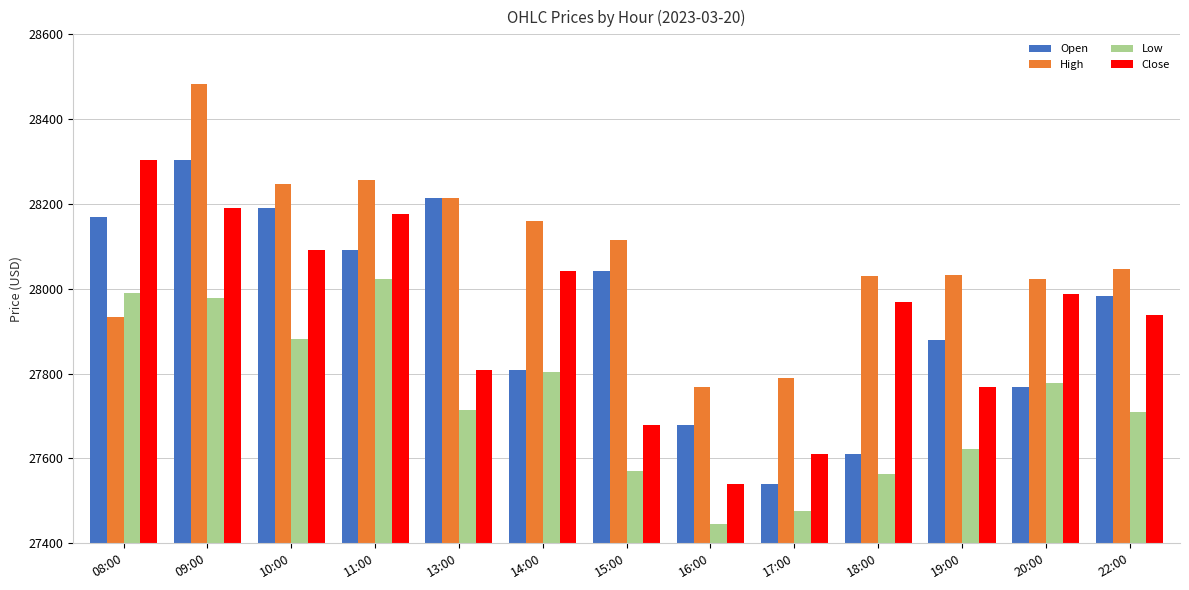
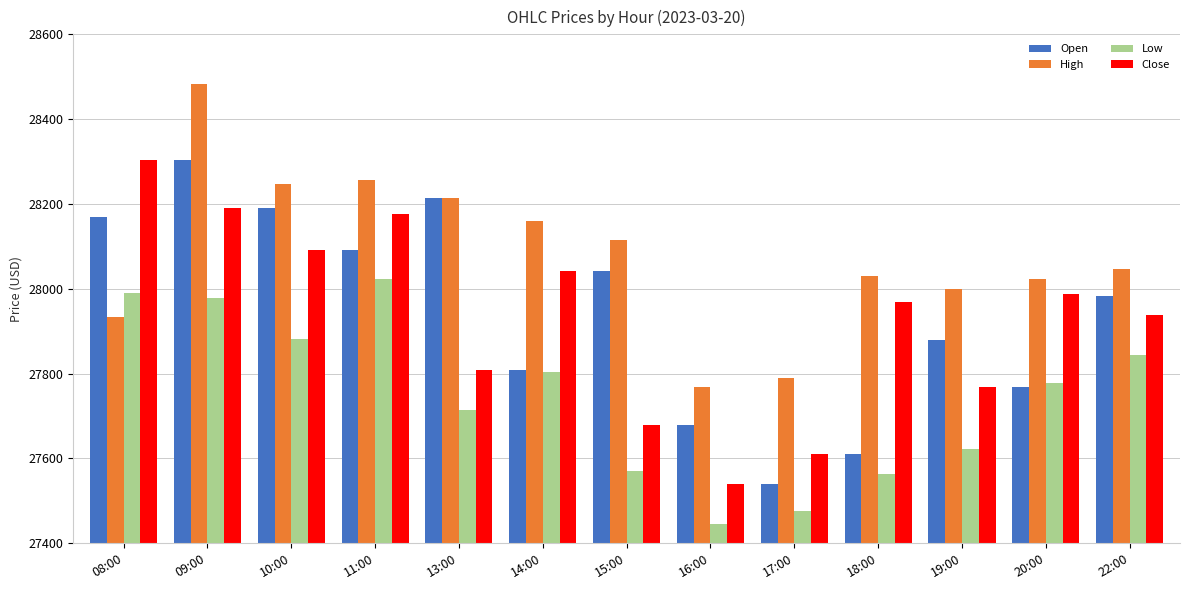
High, 19:00: 28030 -> 28000
Low, 22:00: 27710 -> 27840
